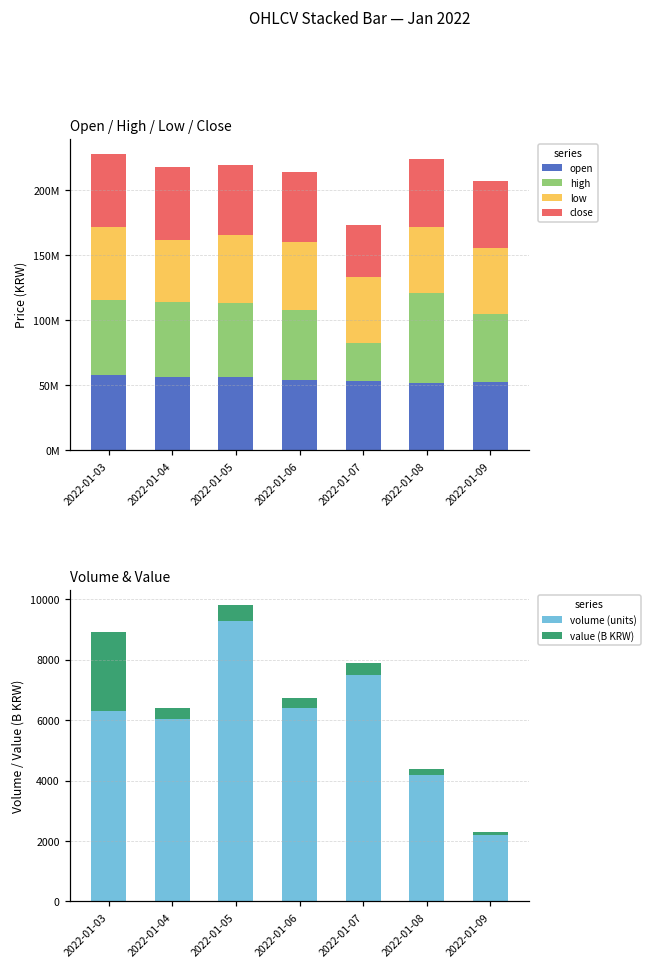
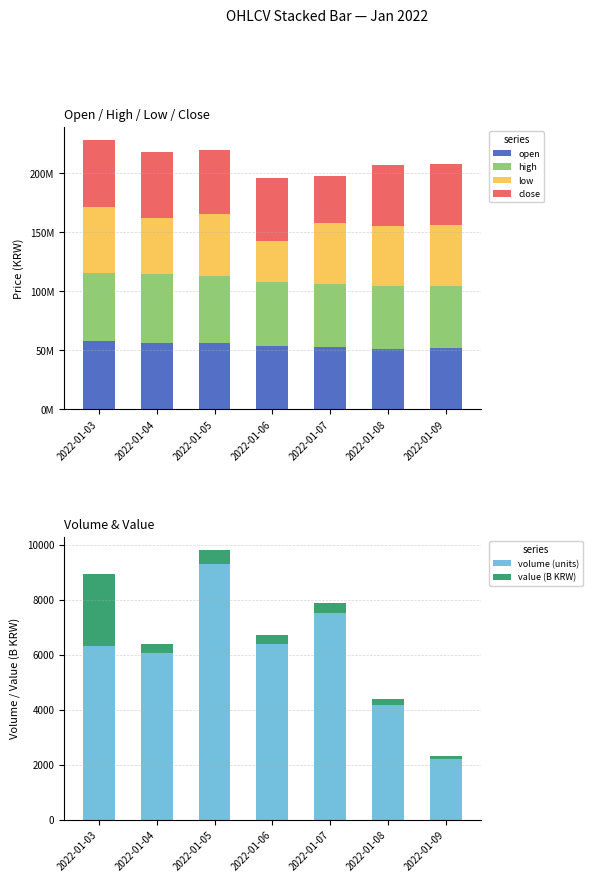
Open / High / Low / Close, low, 2022-01-06: 52000000 -> 34000000
Open / High / Low / Close, high, 2022-01-07: 29000000 -> 53000000
Open / High / Low / Close, high, 2022-01-08: 70000000 -> 53000000
